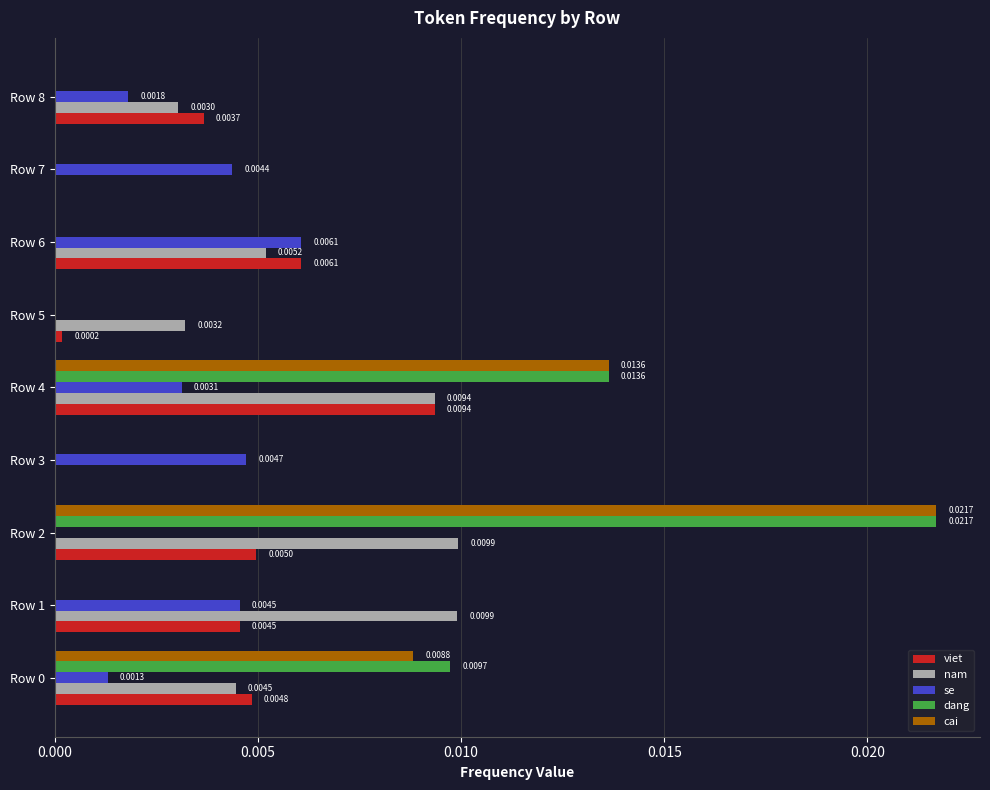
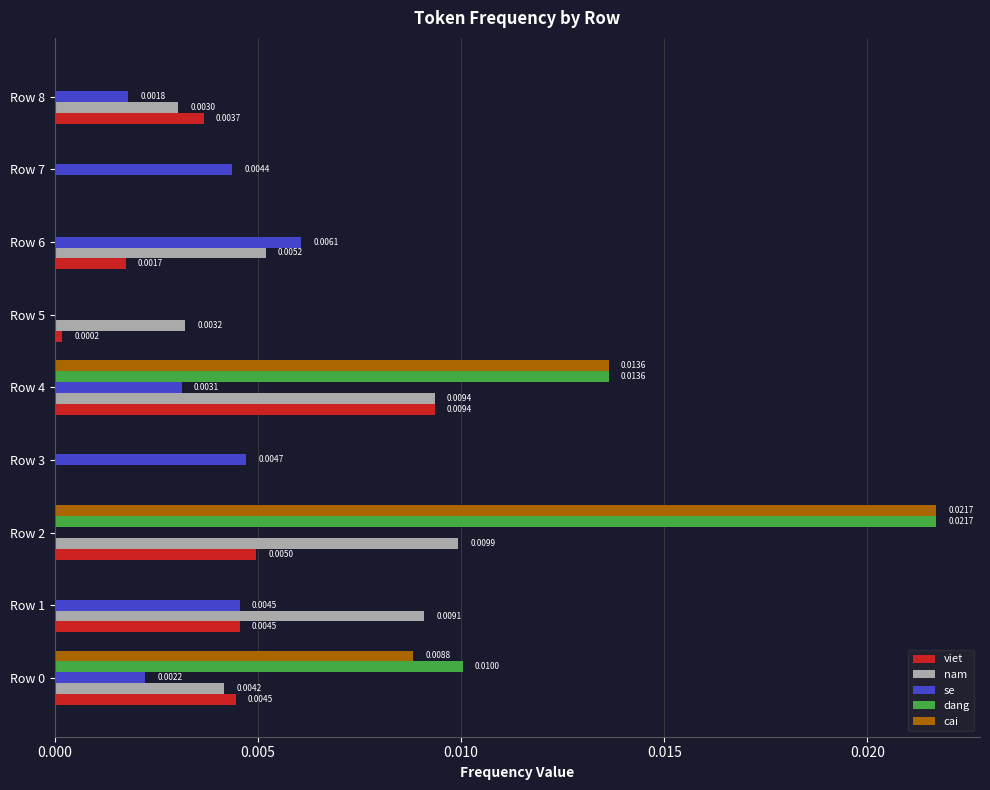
viet, Row 6: 0.0061 -> 0.0017
nam, Row 1: 0.0099 -> 0.0091
dang, Row 0: 0.0097 -> 0.0100
se, Row 0: 0.0013 -> 0.0022
nam, Row 0: 0.0045 -> 0.0042
viet, Row 0: 0.0048 -> 0.0045
